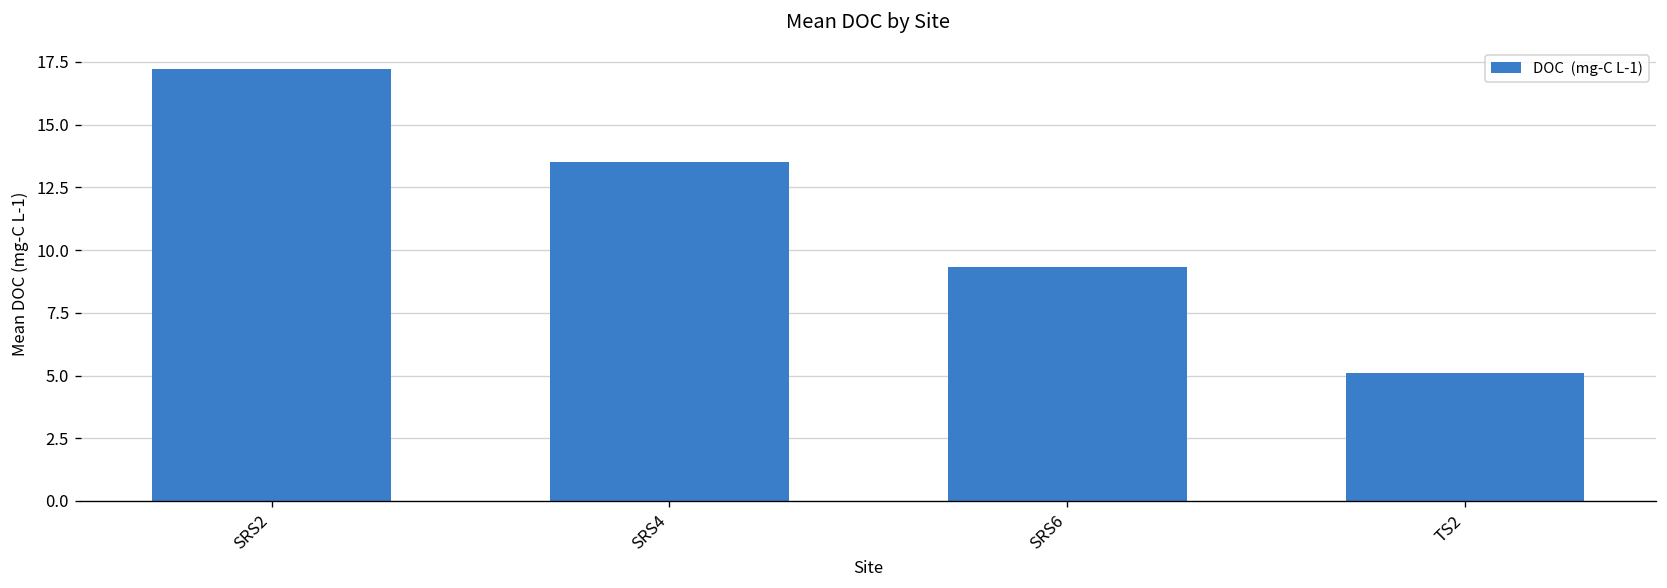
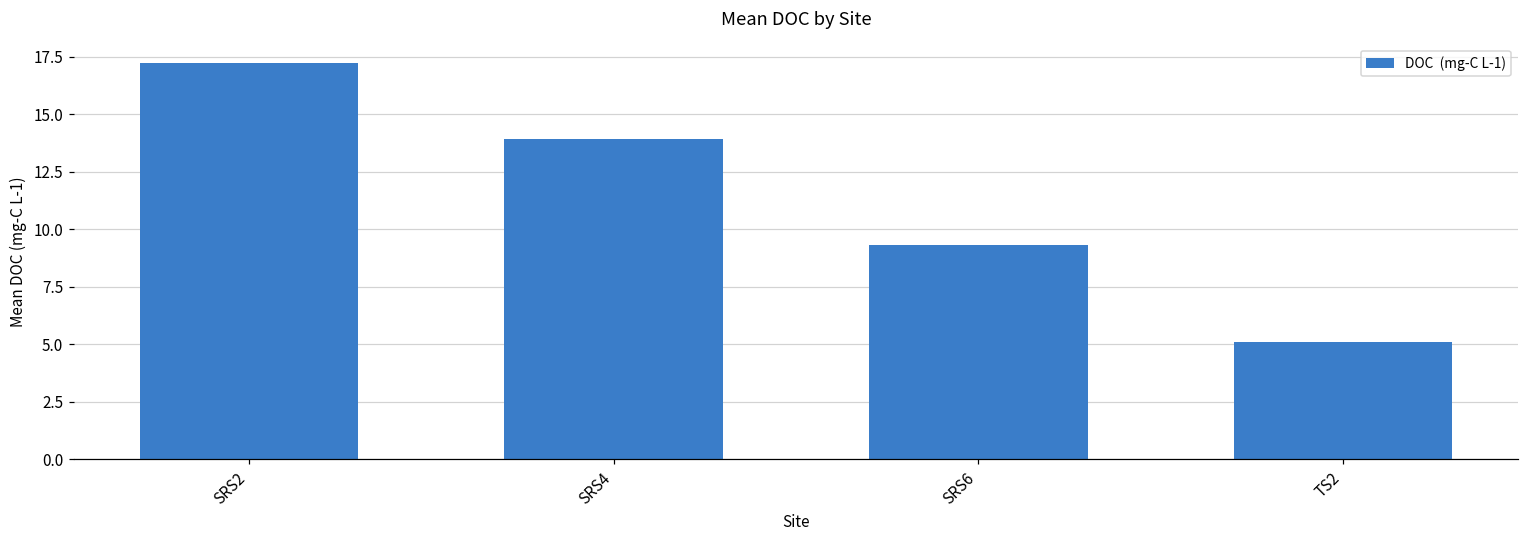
SRS4: 13.5 -> 13.9
